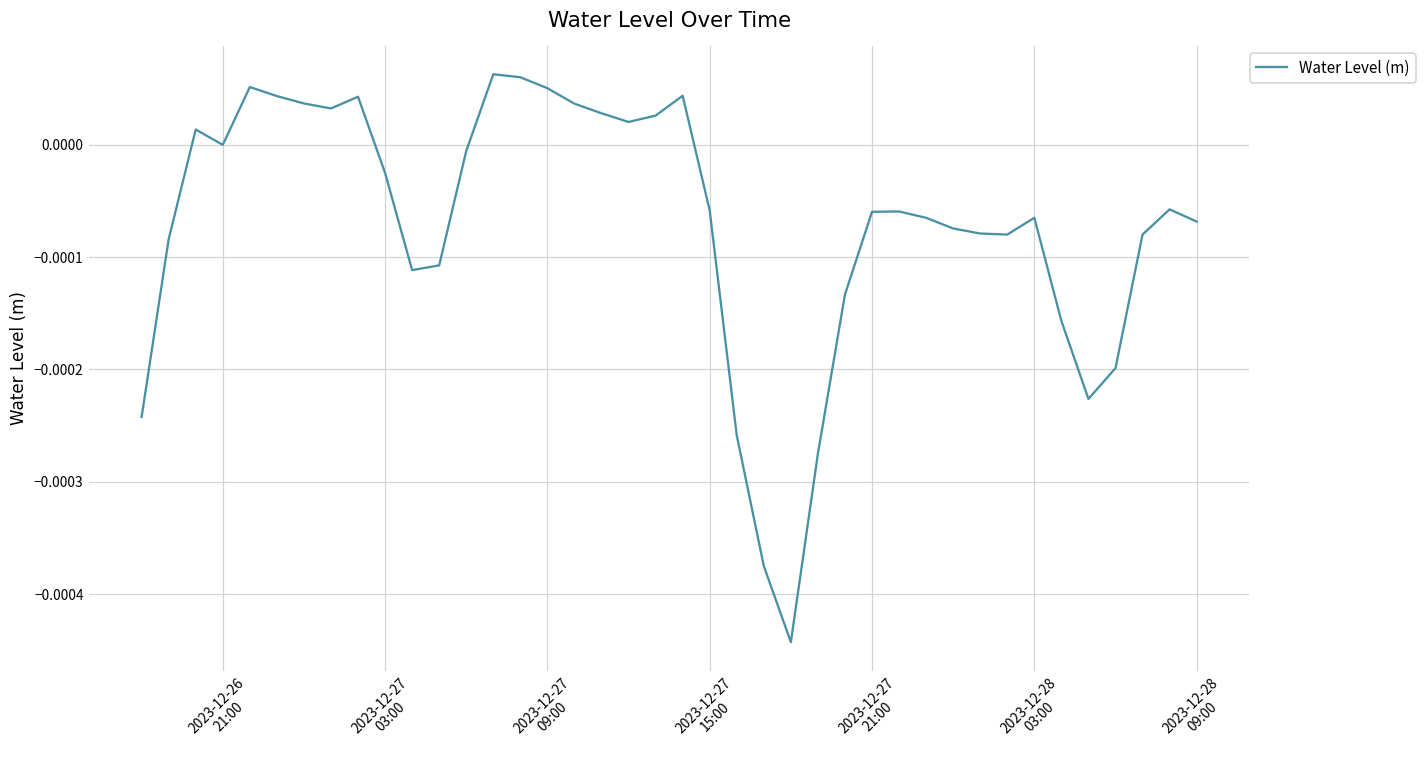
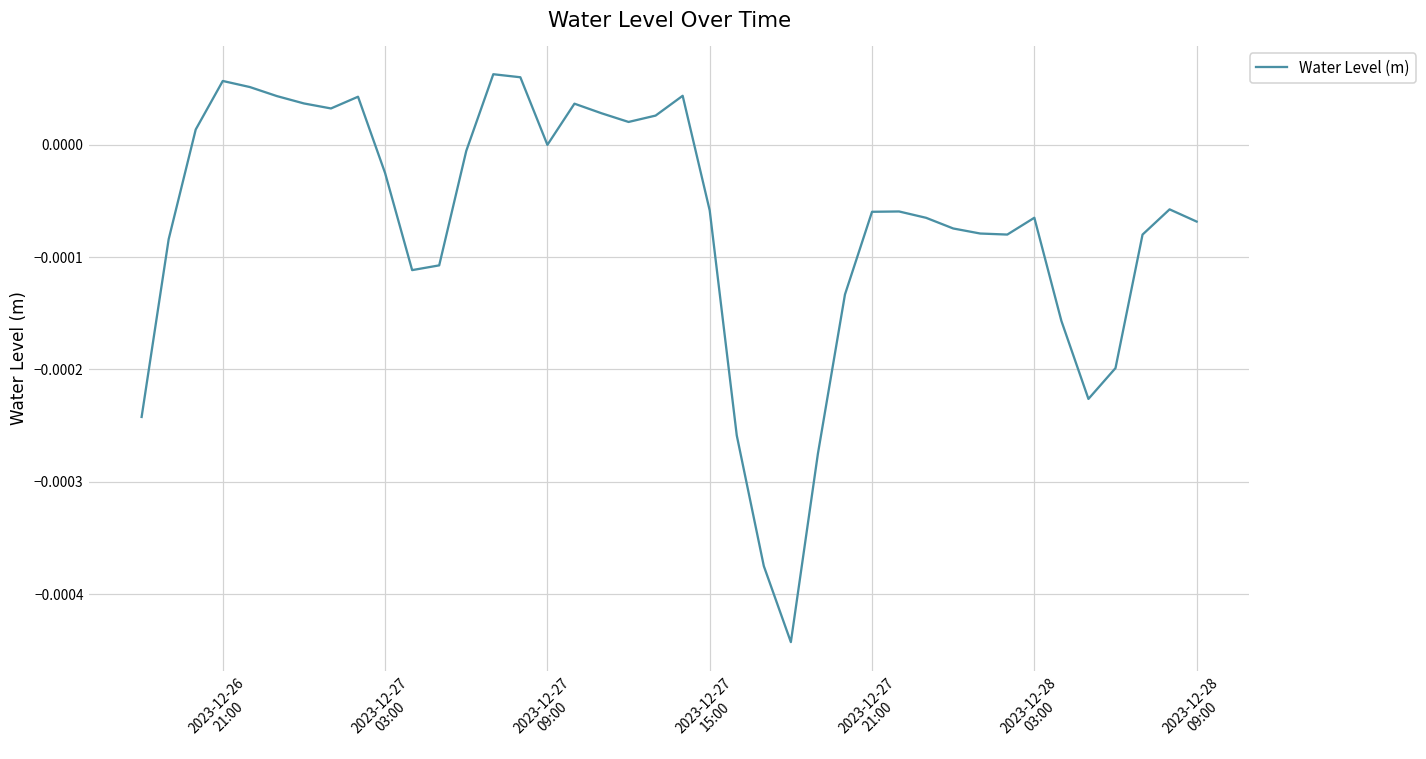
2023-12-26 21:00: 0.0000 -> 0.0001
2023-12-27 09:00: 0.0001 -> 0.0000
